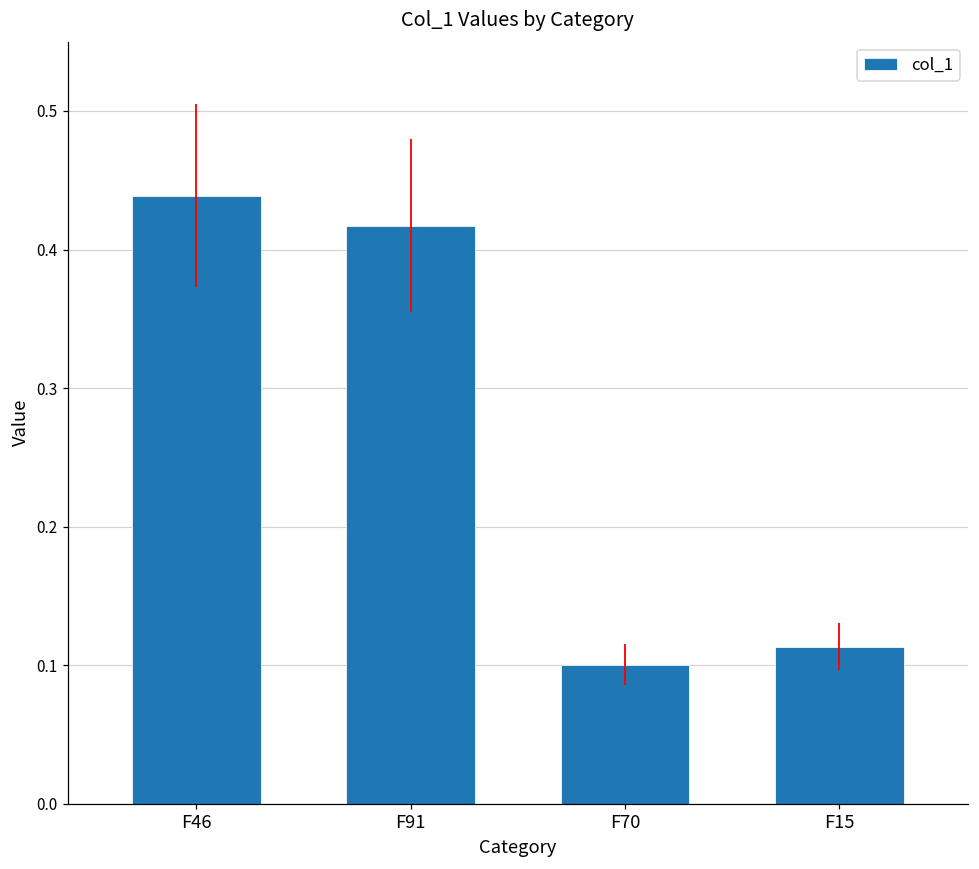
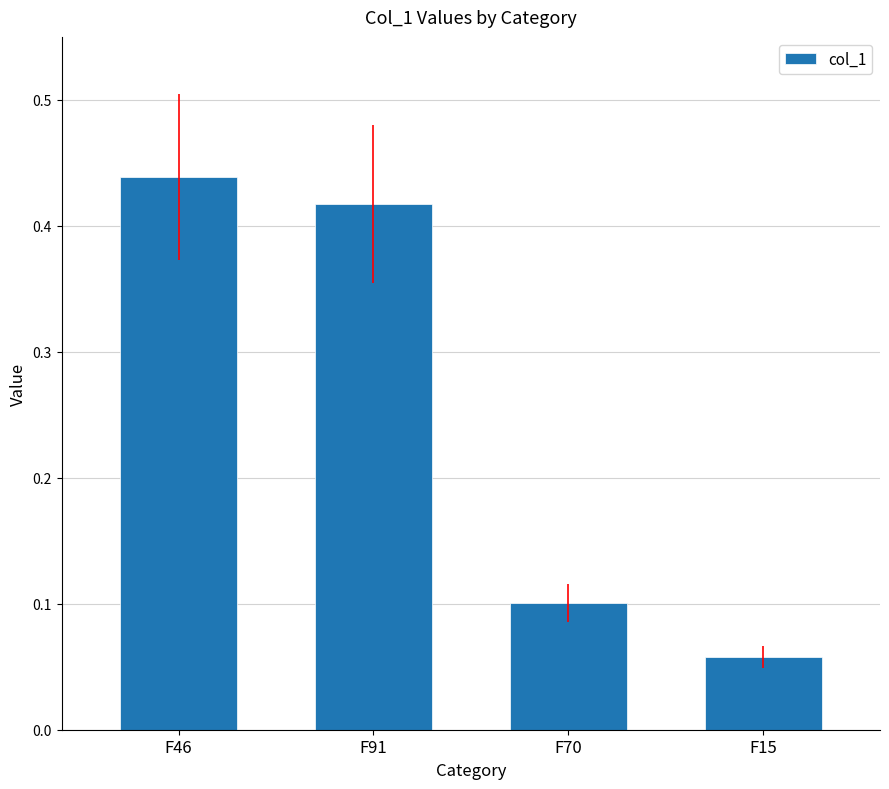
F15: 0.113 -> 0.058
